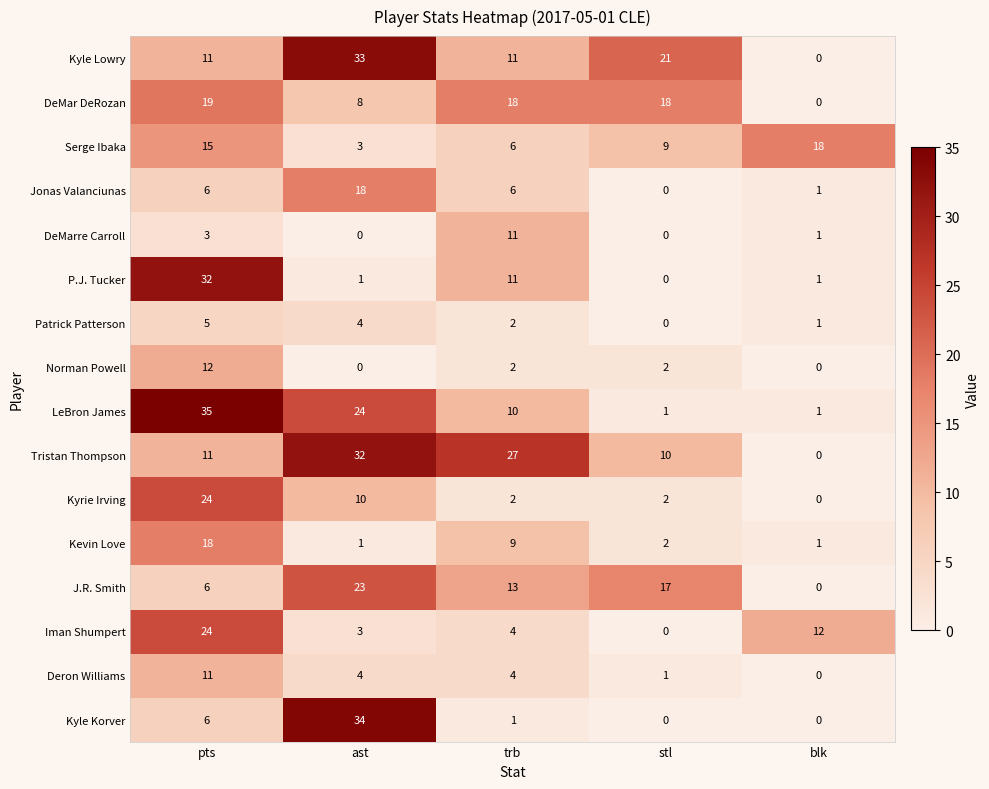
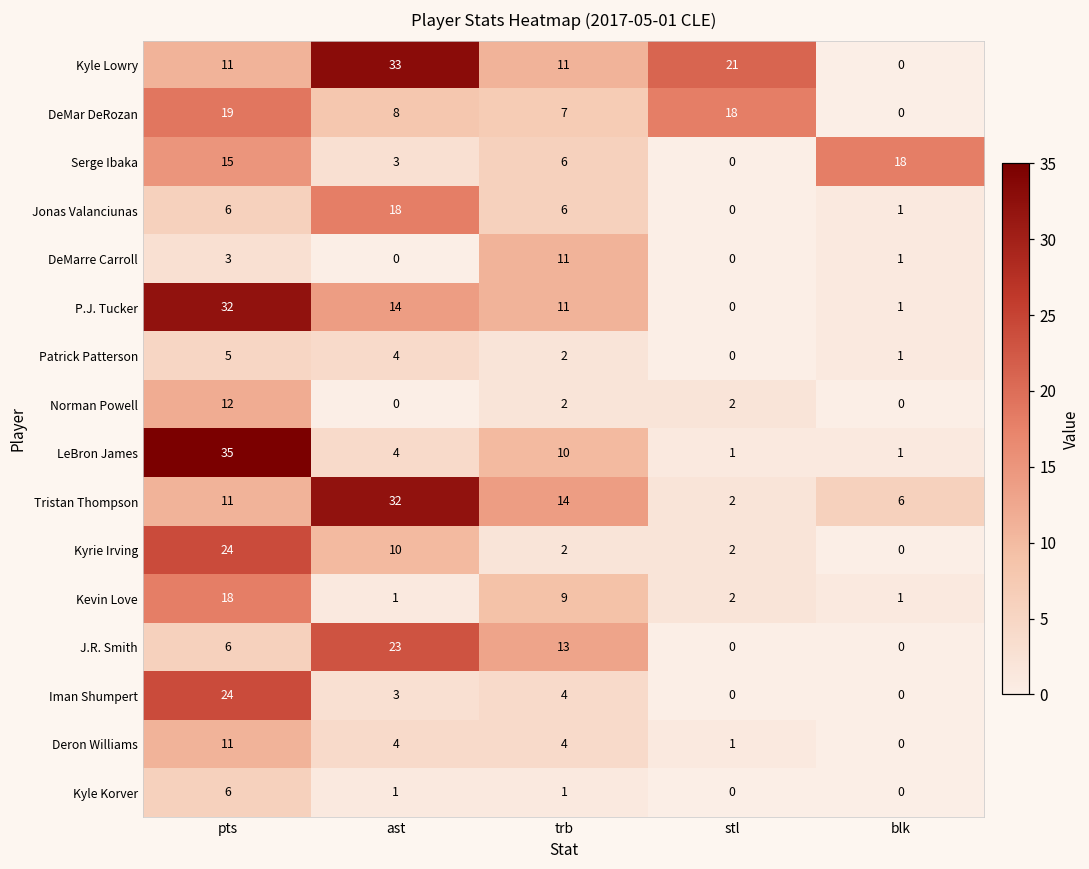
DeMar DeRozan, trb: 18 -> 7
Serge Ibaka, stl: 9 -> 0
P.J. Tucker, ast: 1 -> 14
LeBron James, ast: 24 -> 4
Tristan Thompson, trb: 27 -> 14
Tristan Thompson, stl: 10 -> 2
Tristan Thompson, blk: 0 -> 6
J.R. Smith, stl: 17 -> 0
Iman Shumpert, blk: 12 -> 0
Kyle Korver, ast: 34 -> 1
